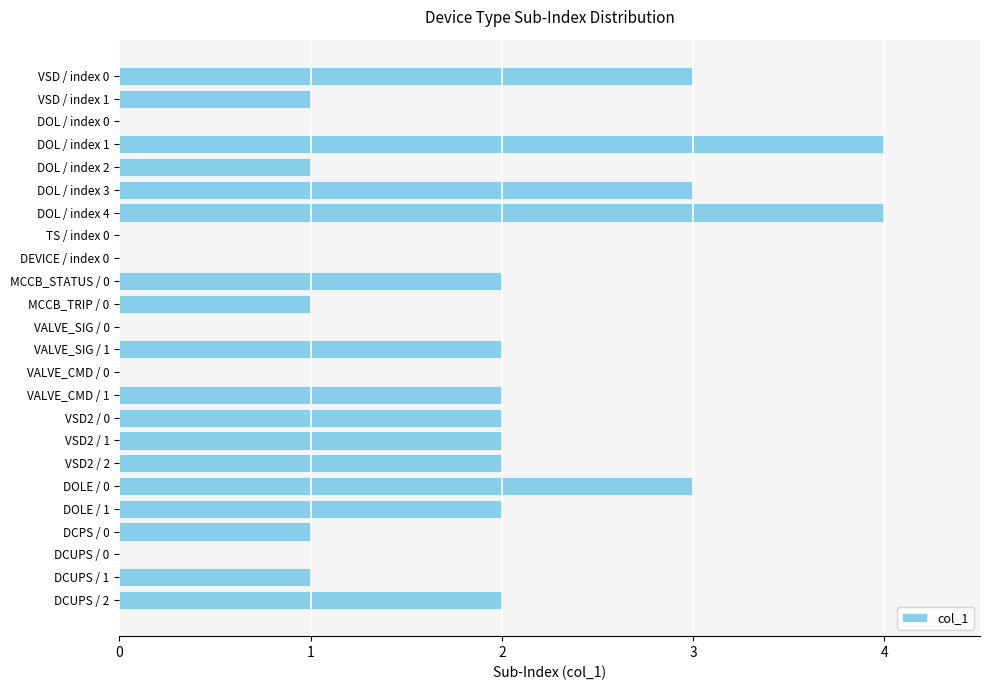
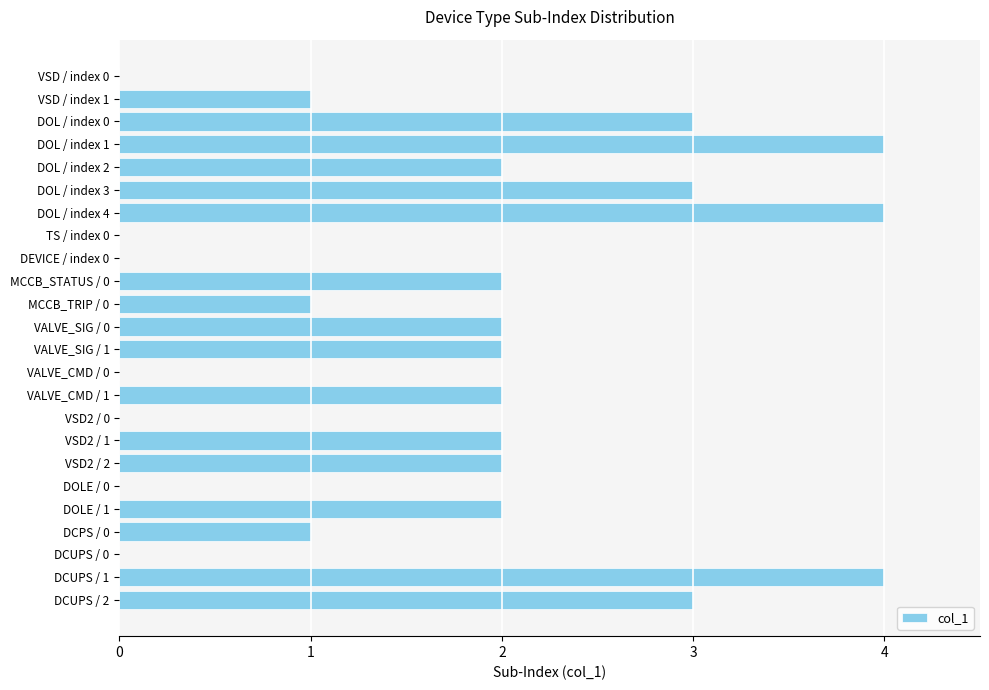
VSD / index 0: 3 -> 0
DOL / index 0: 0 -> 3
DOL / index 2: 1 -> 2
VALVE_SIG / 0: 0 -> 2
VSD2 / 0: 2 -> 0
DOLE / 0: 3 -> 0
DCUPS / 1: 1 -> 4
DCUPS / 2: 2 -> 3
